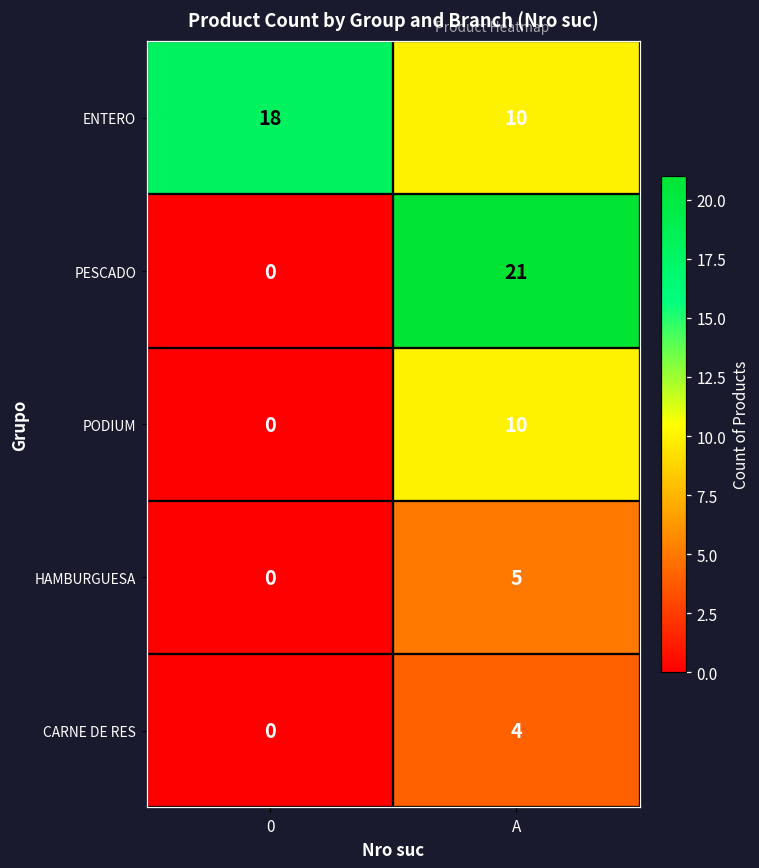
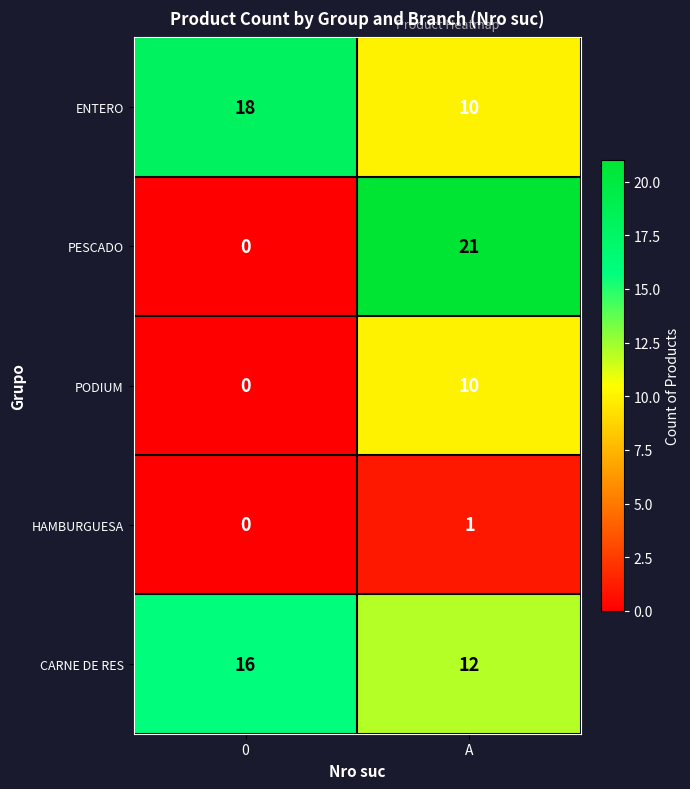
HAMBURGUESA, A: 5 -> 1
CARNE DE RES, 0: 0 -> 16
CARNE DE RES, A: 4 -> 12
